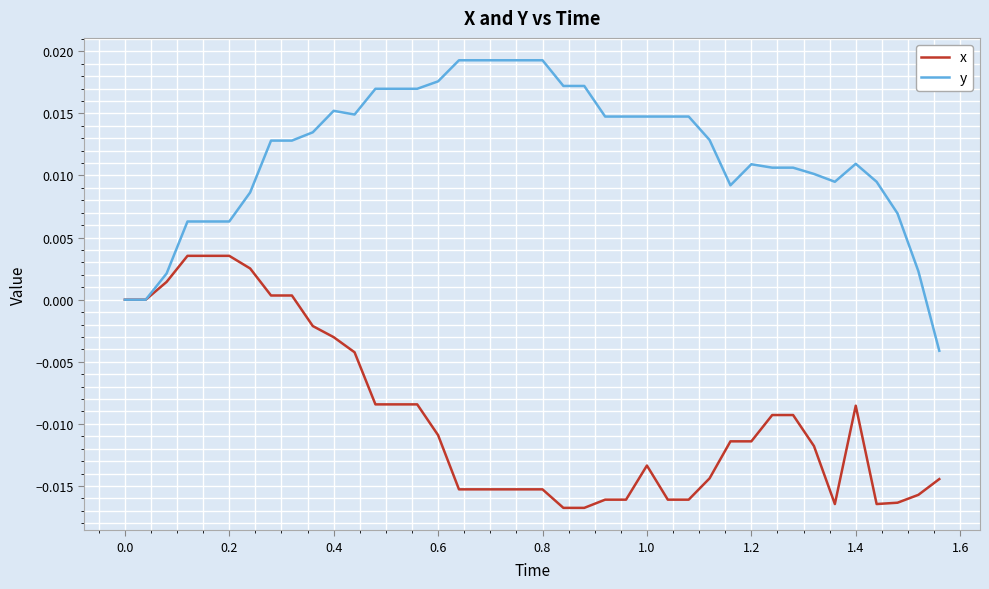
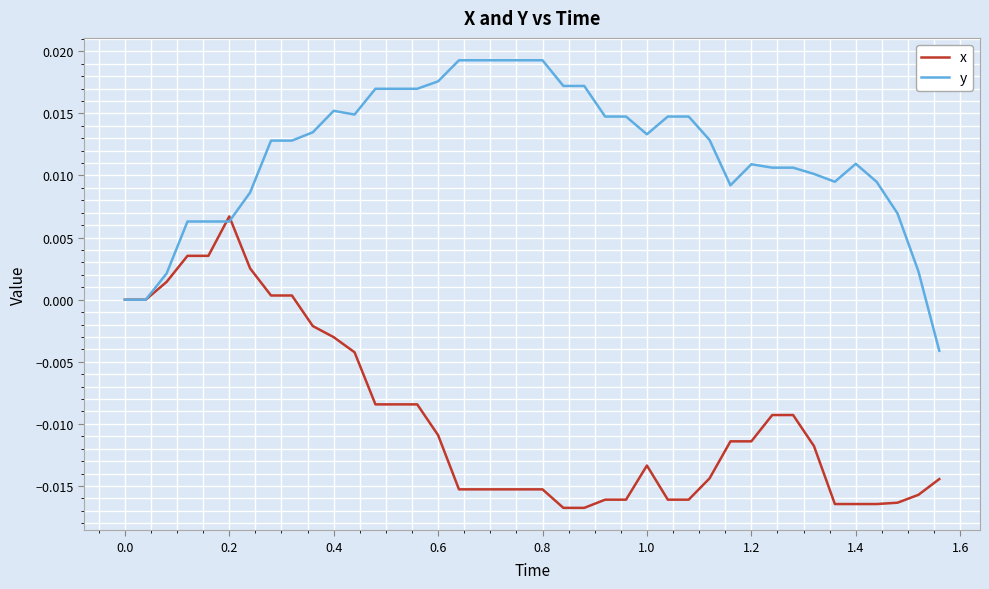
x, 0.2: 0.0035 -> 0.0067
y, 1.0: 0.0147 -> 0.0133
x, 1.4: -0.0085 -> -0.0165
